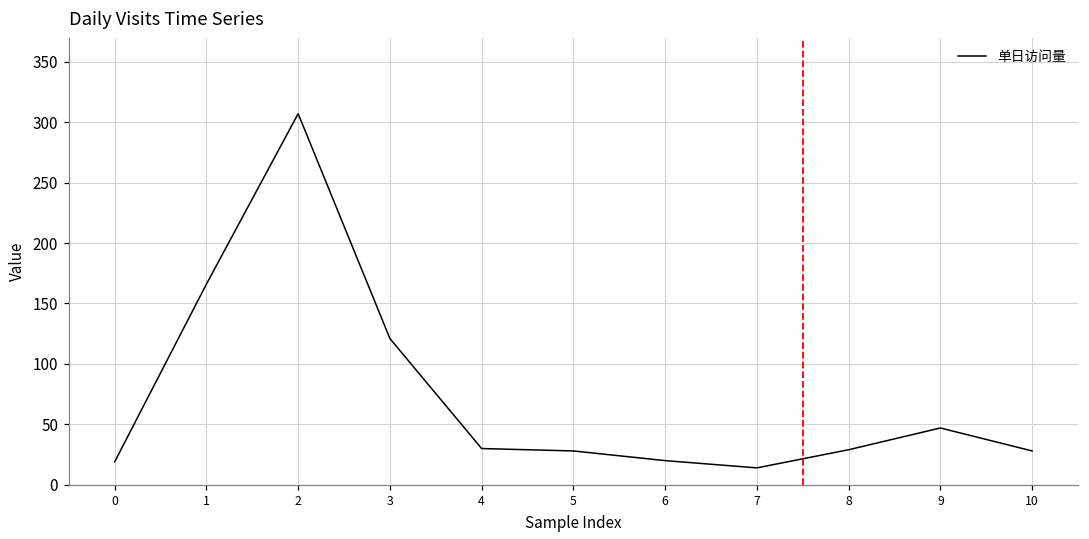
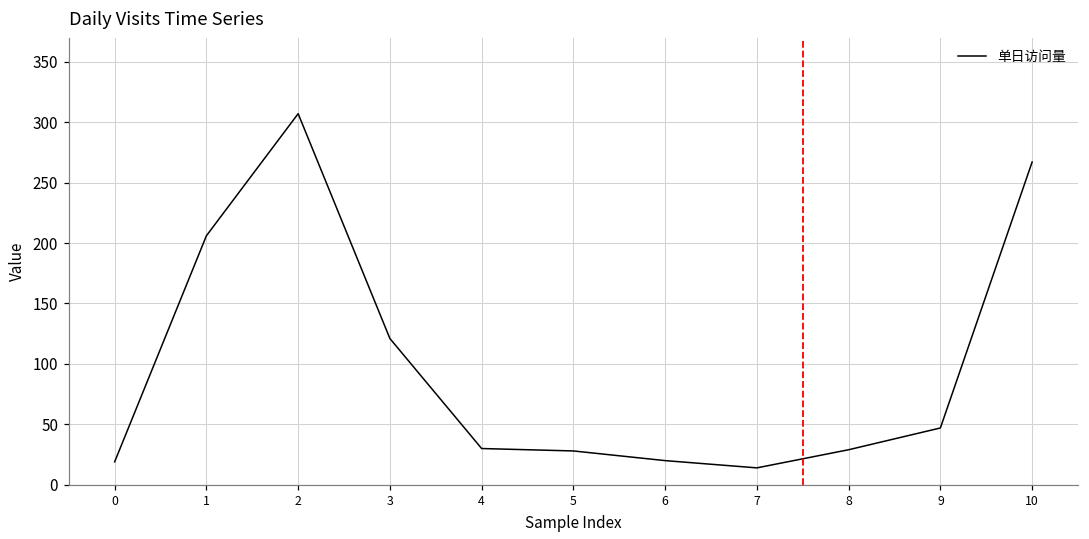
1: 166 -> 206
10: 28 -> 267
